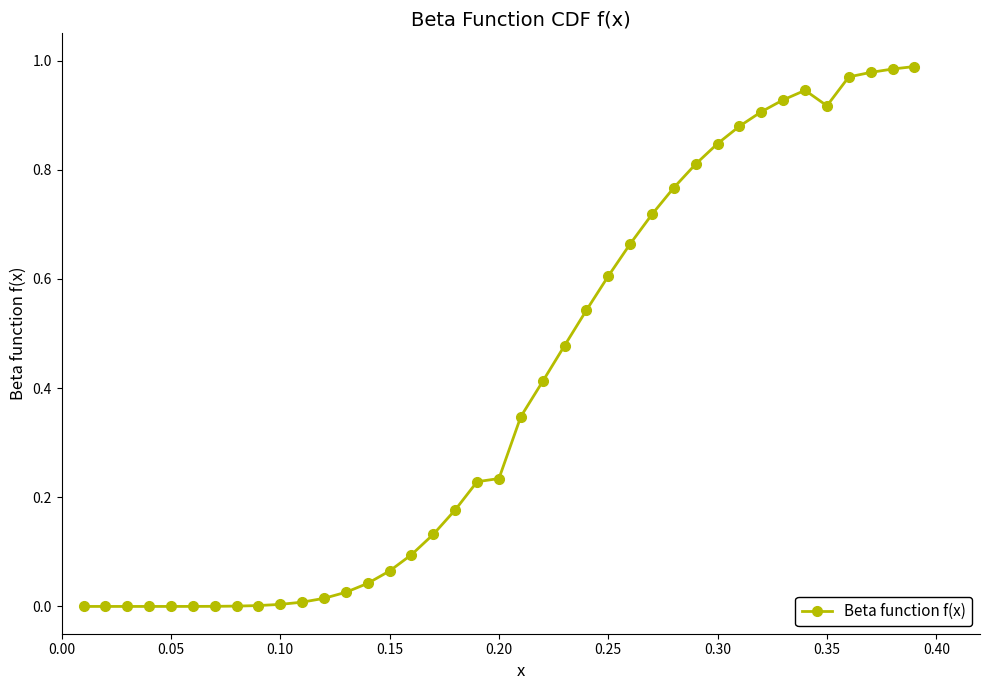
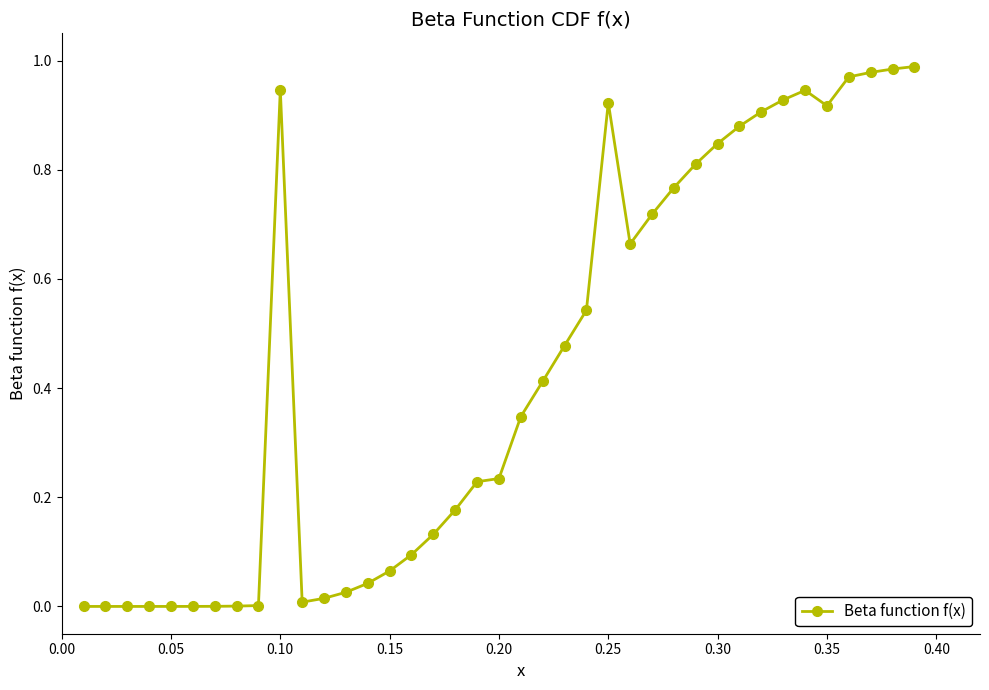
0.10: 0.00 -> 0.95
0.25: 0.61 -> 0.92
